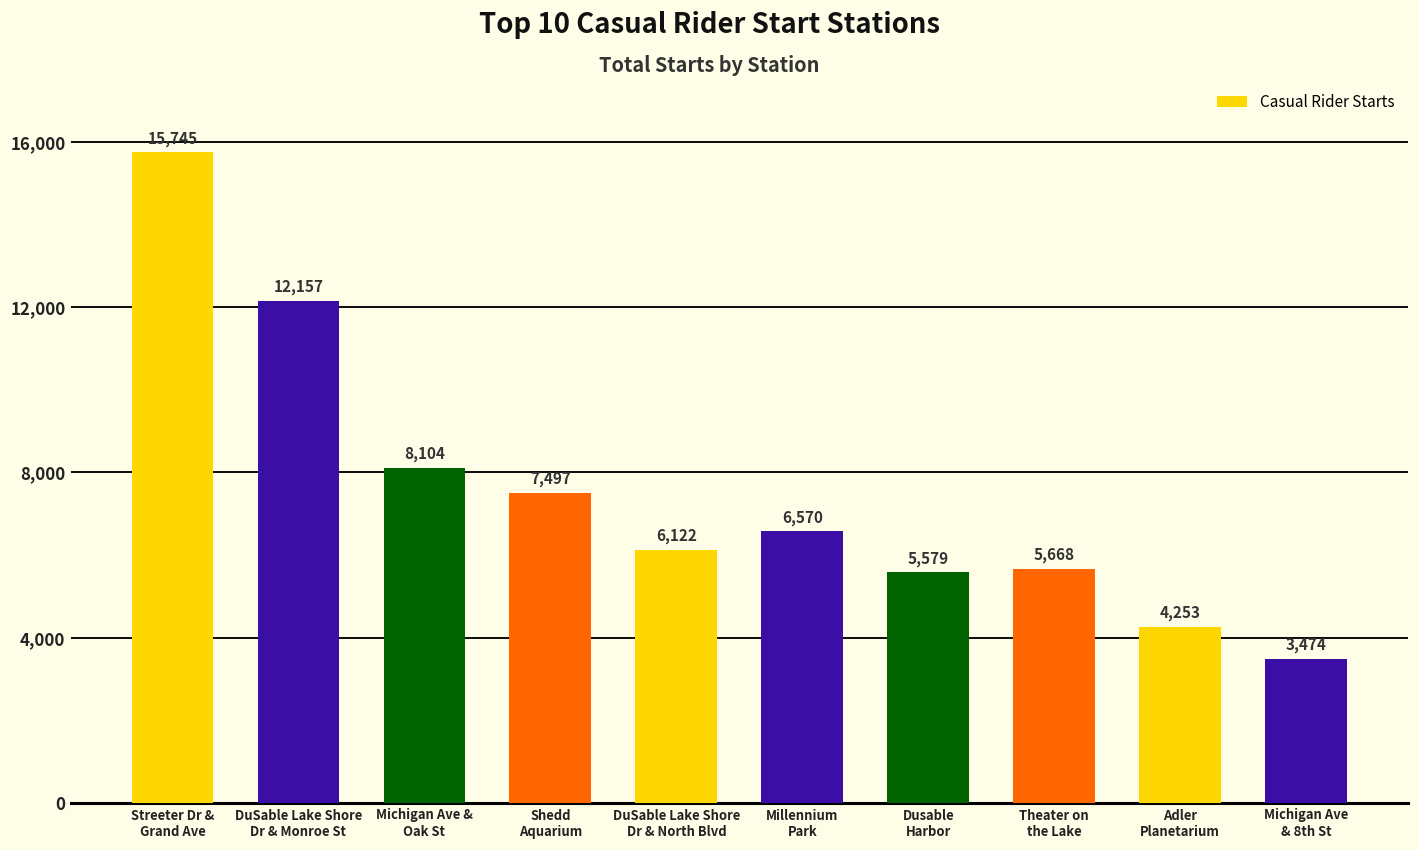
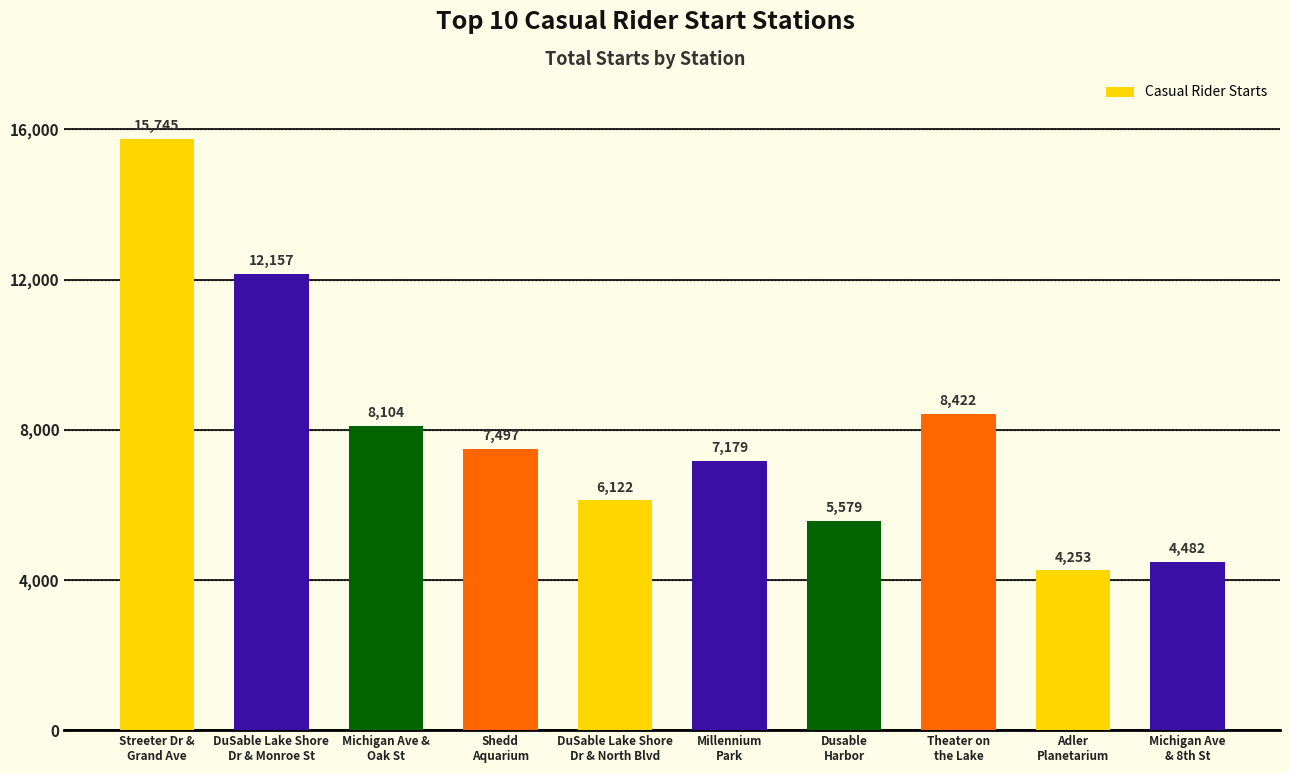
Millennium Park: 6,570 -> 7,179
Theater on the Lake: 5,668 -> 8,422
Michigan Ave & 8th St: 3,474 -> 4,482
